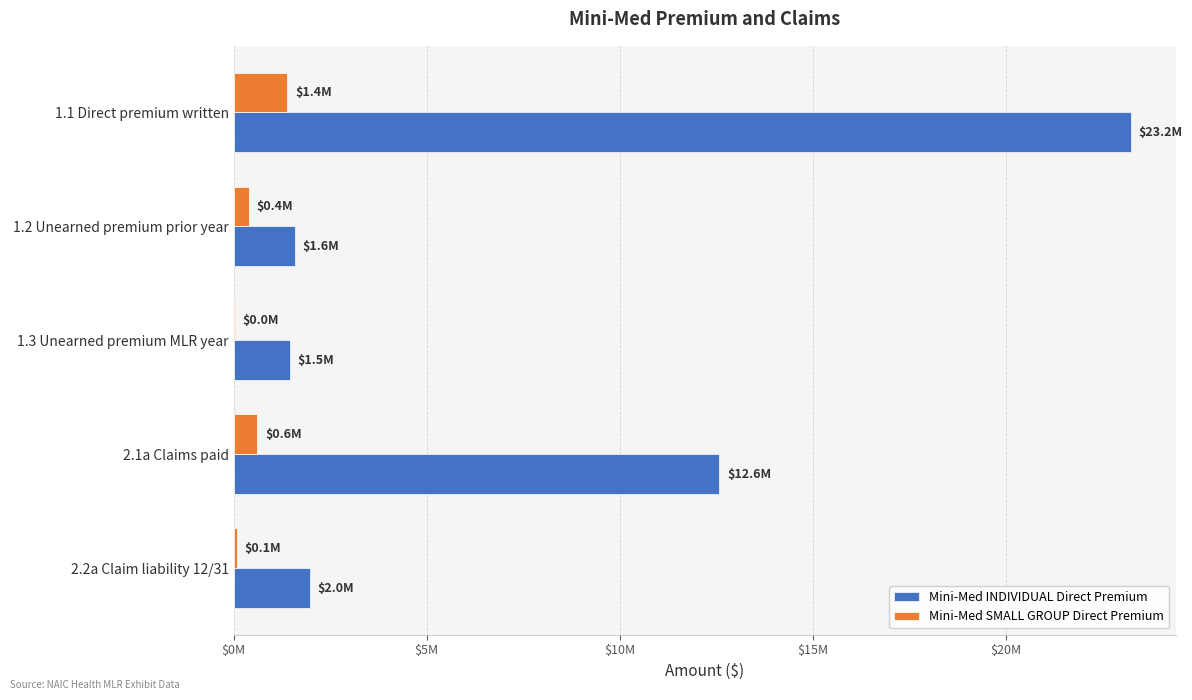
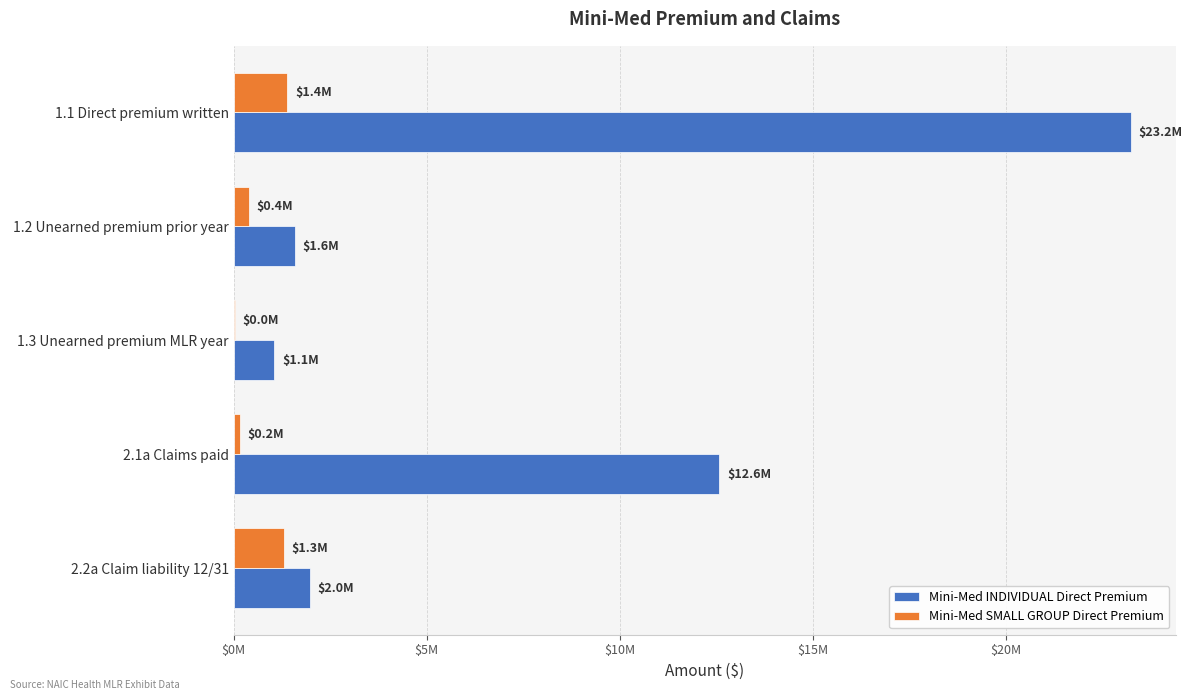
Mini-Med INDIVIDUAL Direct Premium, 1.3 Unearned premium MLR year: $1.5M -> $1.1M
Mini-Med SMALL GROUP Direct Premium, 2.1a Claims paid: $0.6M -> $0.2M
Mini-Med SMALL GROUP Direct Premium, 2.2a Claim liability 12/31: $0.1M -> $1.3M
